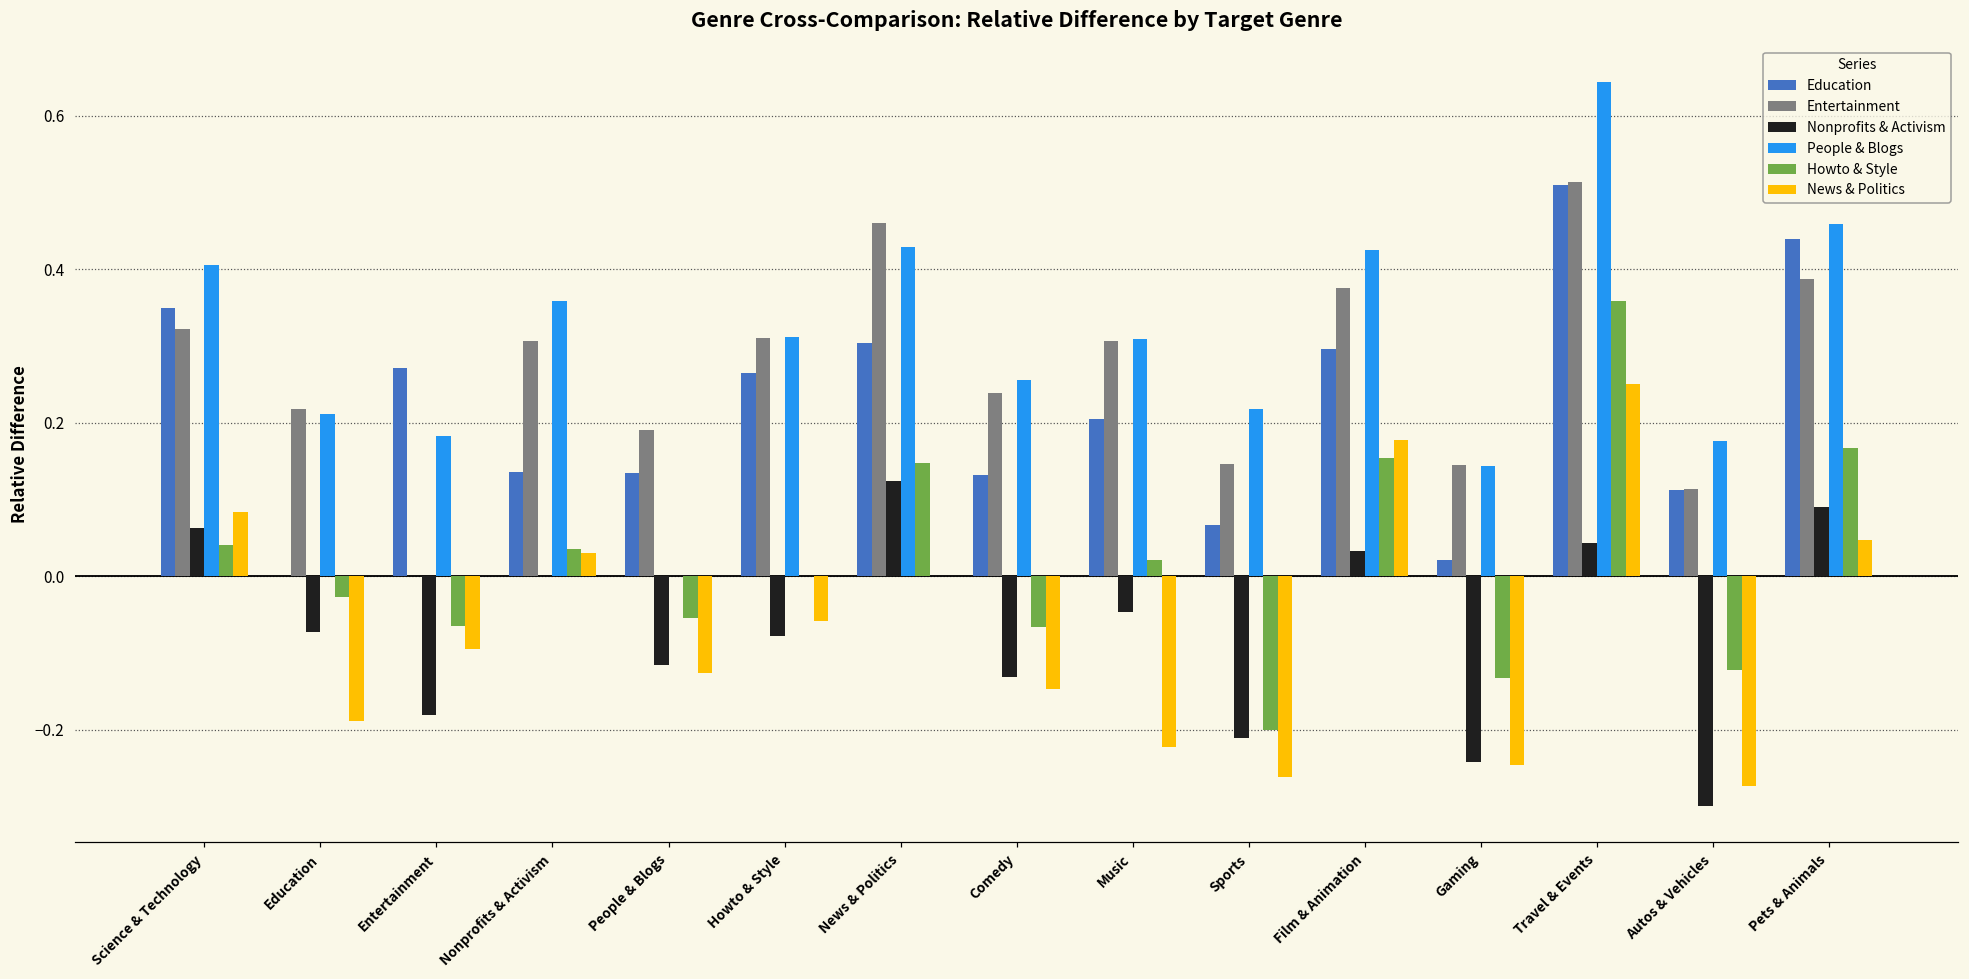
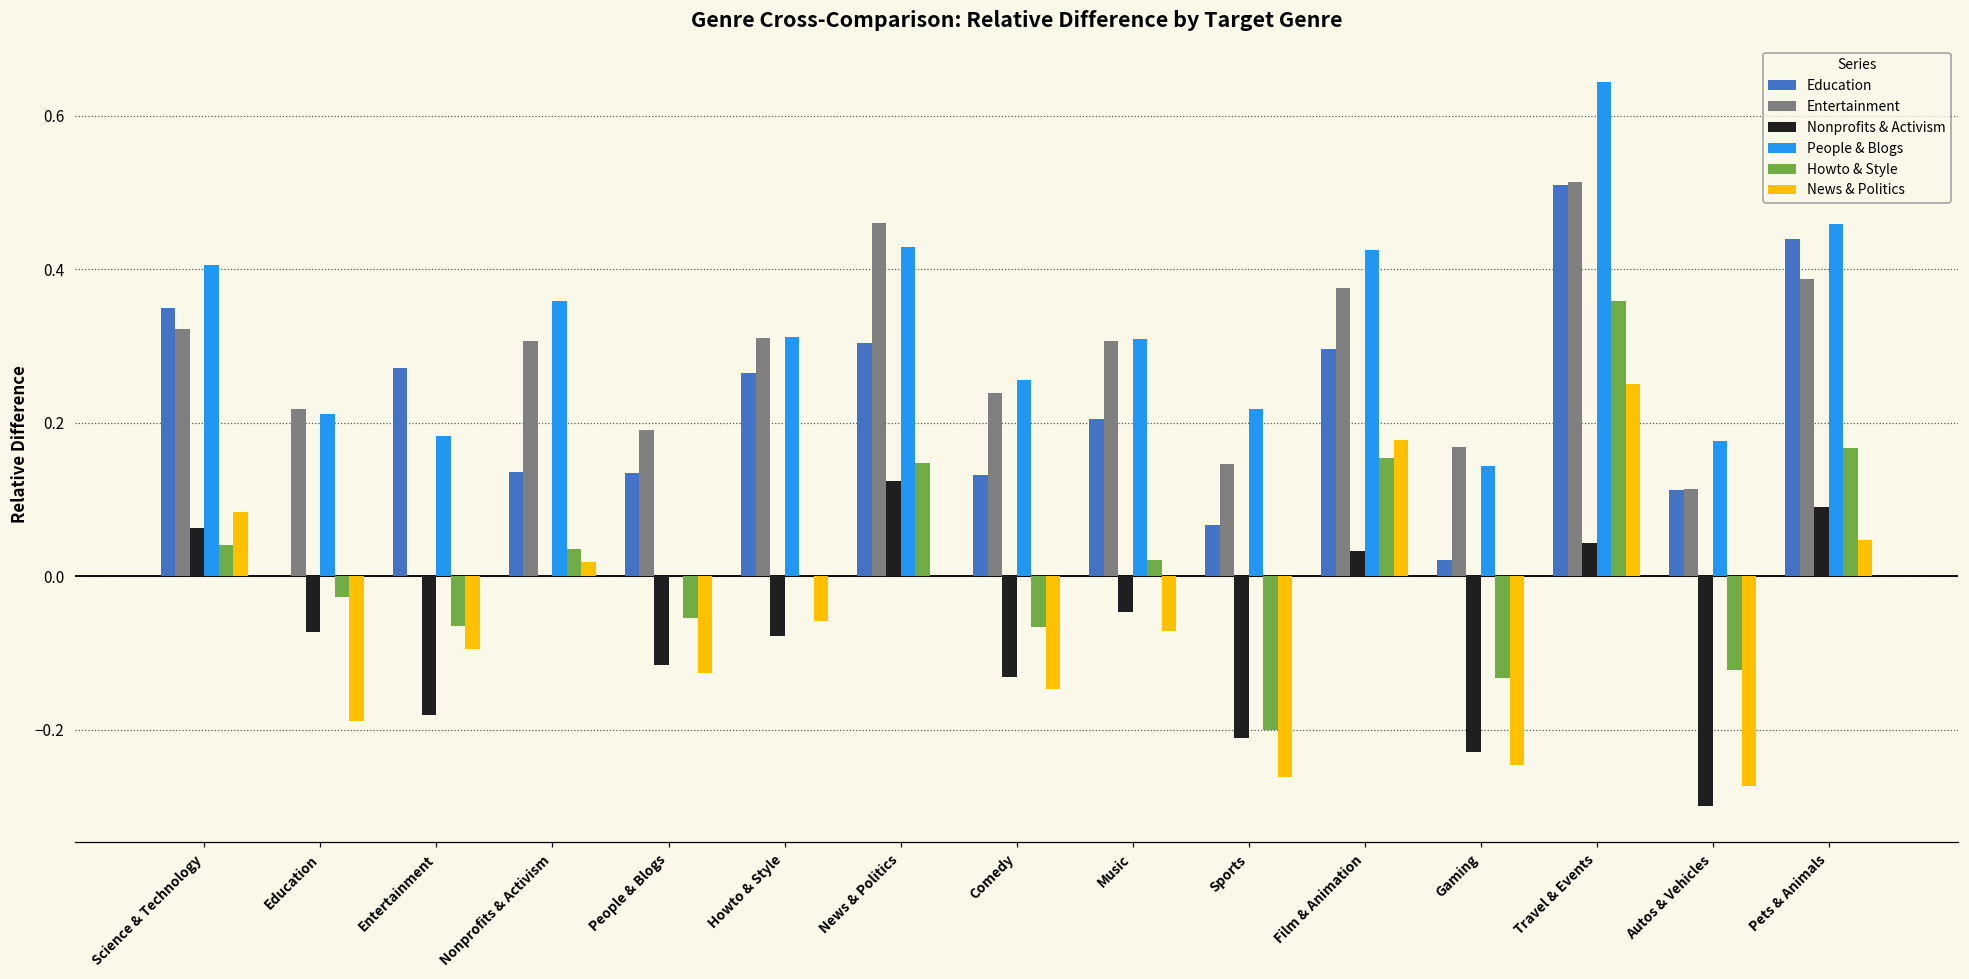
News & Politics, Nonprofits & Activism: 0.03 -> 0.02
News & Politics, Music: -0.22 -> -0.07
Entertainment, Gaming: 0.15 -> 0.17
Nonprofits & Activism, Gaming: -0.24 -> -0.23
